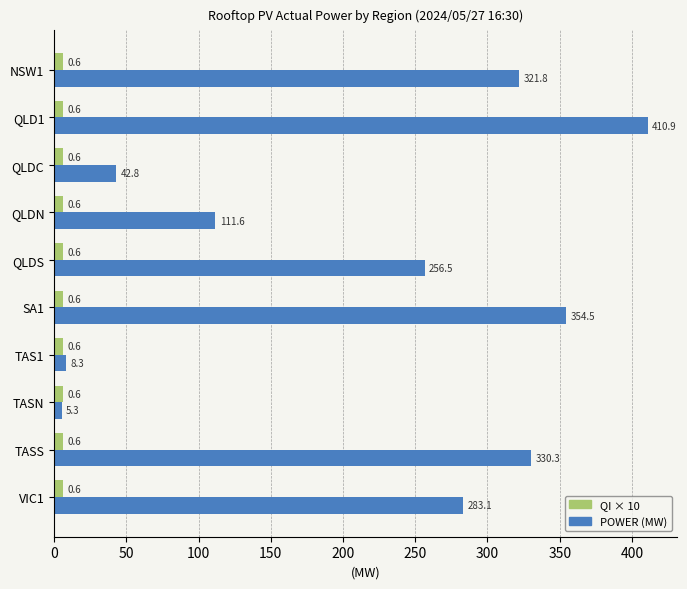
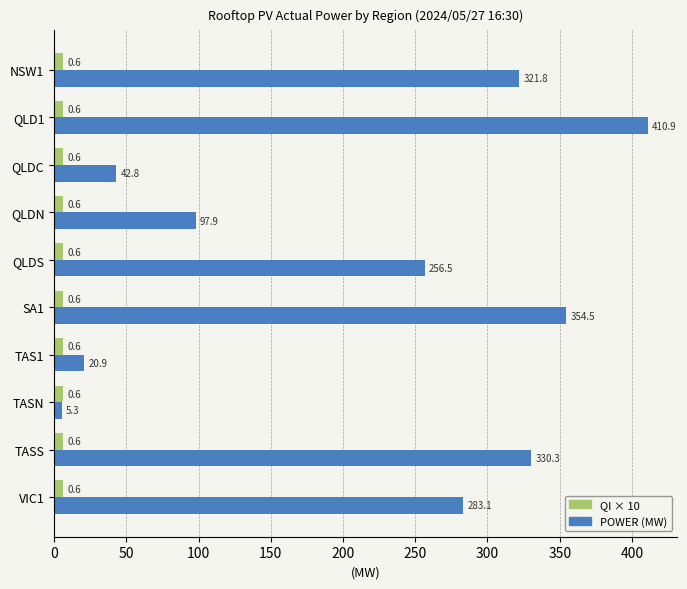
POWER (MW), QLDN: 111.6 -> 97.9
POWER (MW), TAS1: 8.3 -> 20.9
